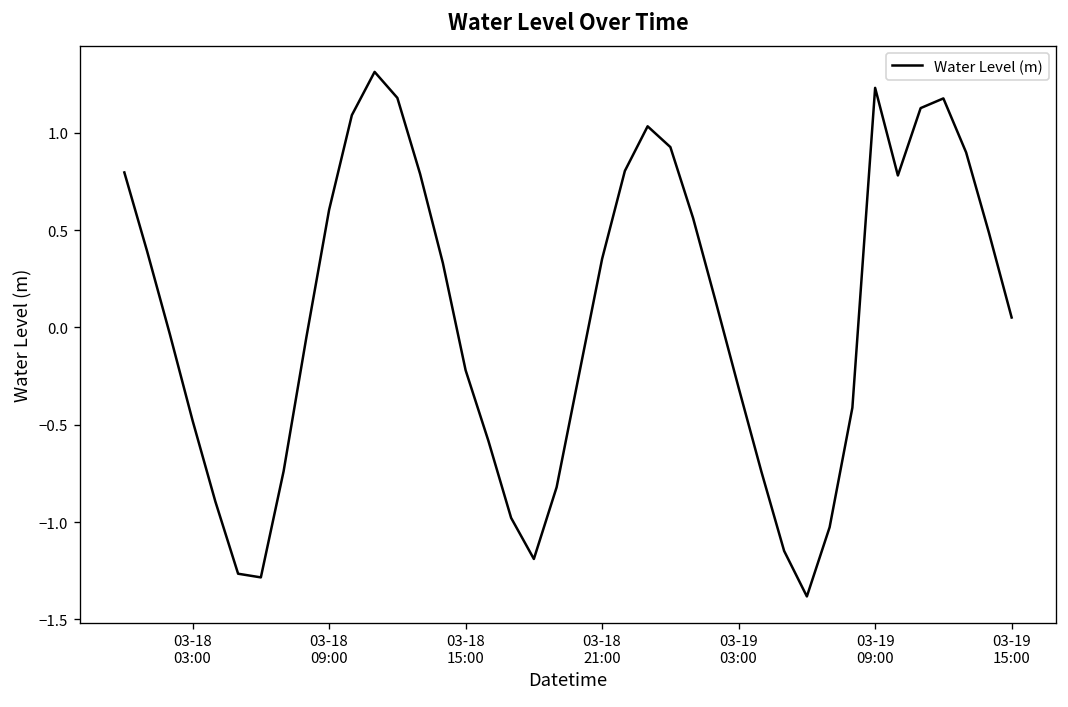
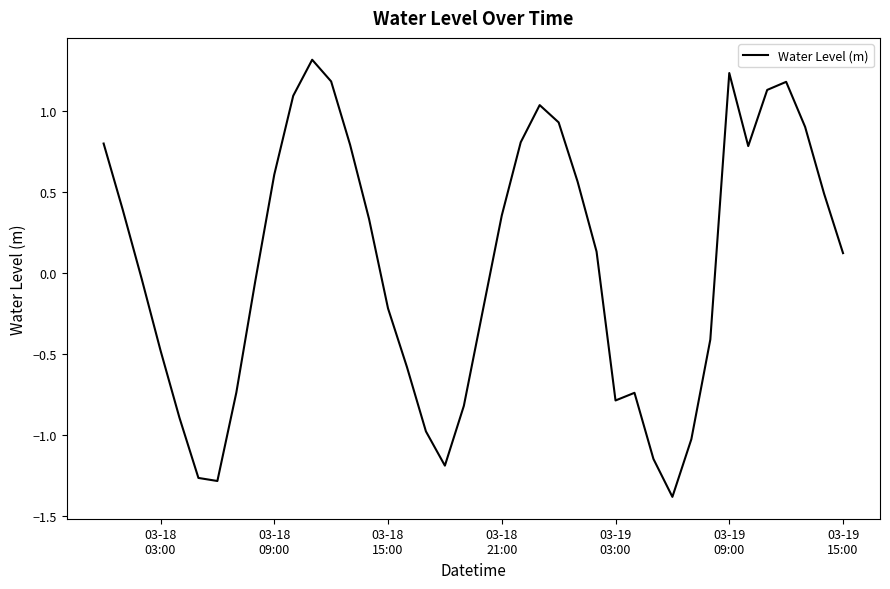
03-19 03:00: -0.31 -> -0.79
03-19 15:00: 0.05 -> 0.12
